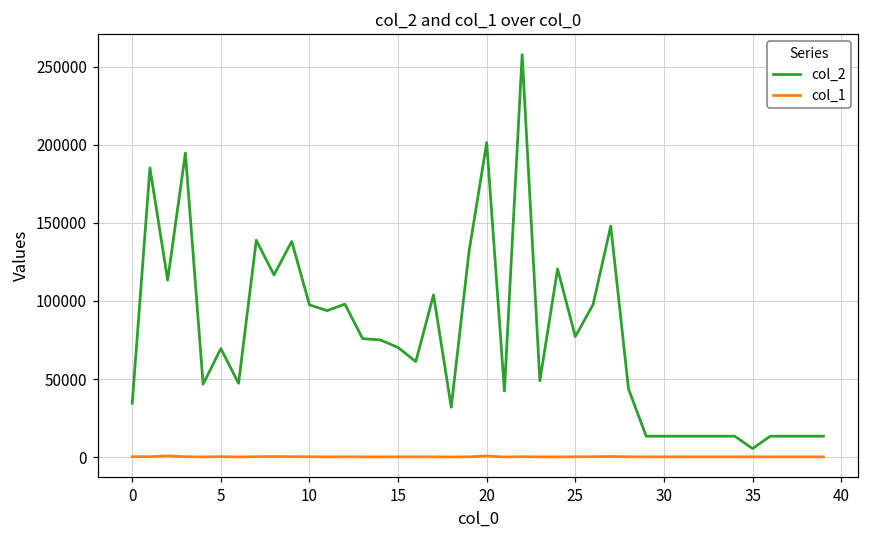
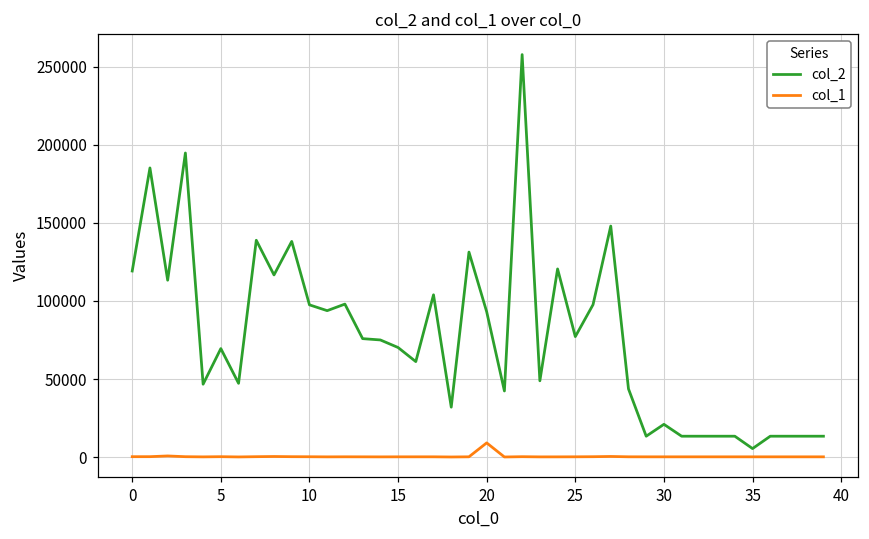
col_2, 0: 35000 -> 119000
col_2, 20: 201000 -> 93000
col_1, 20: 1000 -> 9000
col_2, 30: 13000 -> 21000
